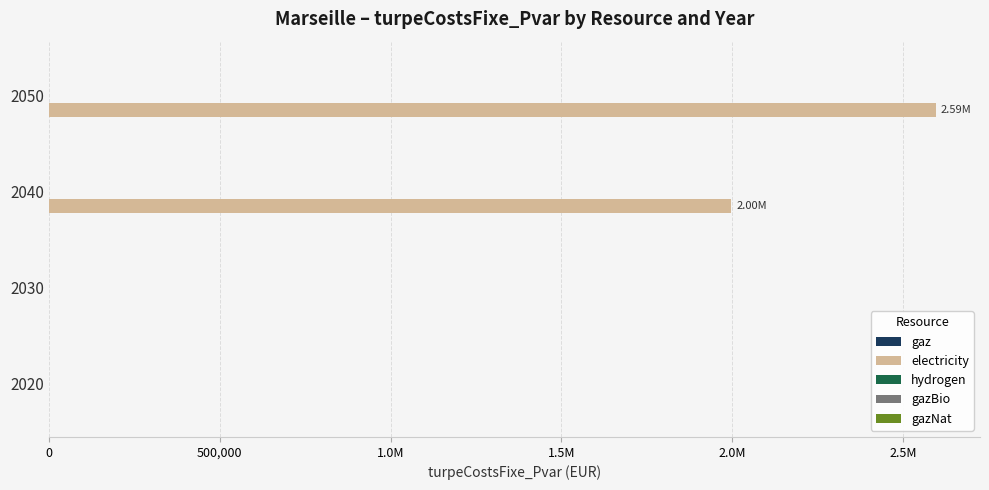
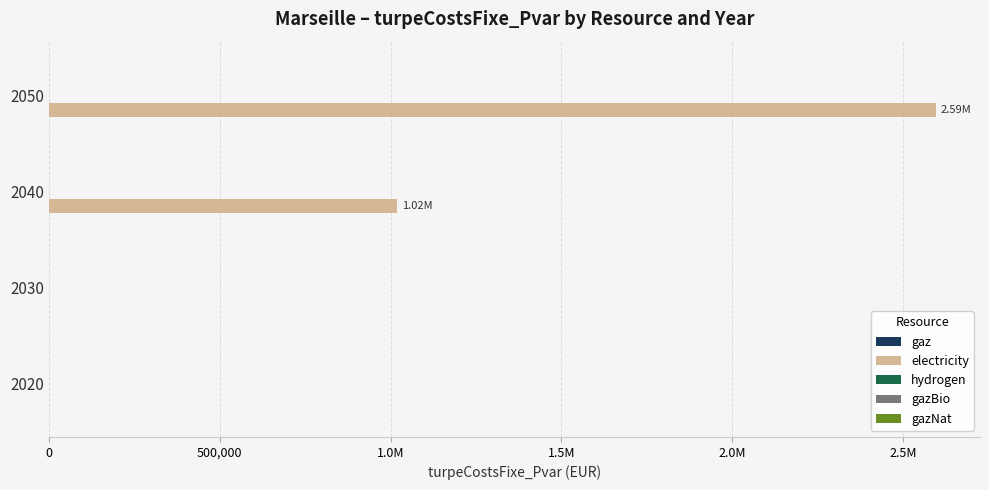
electricity, 2040: 2.00M -> 1.02M
